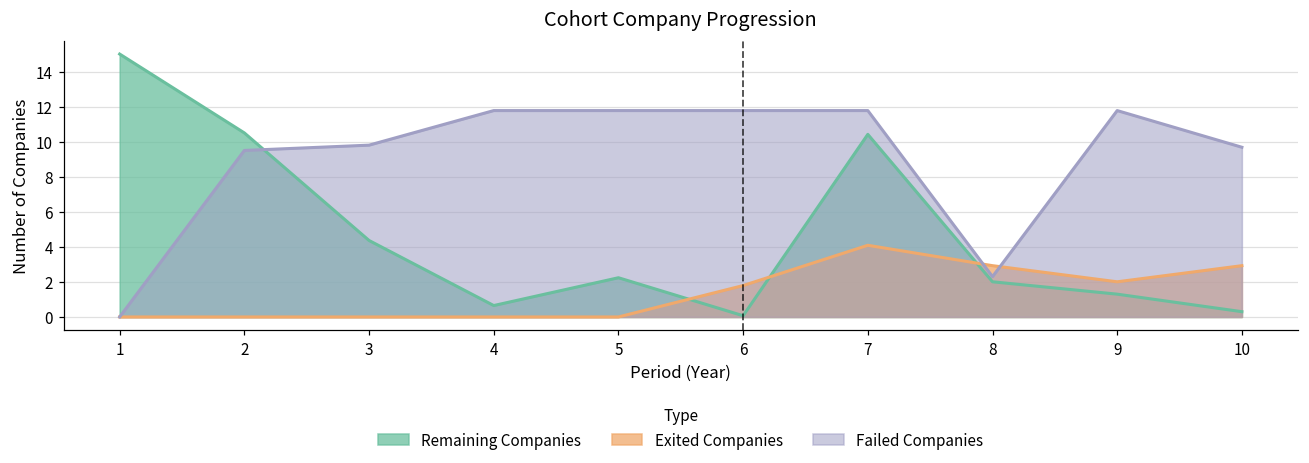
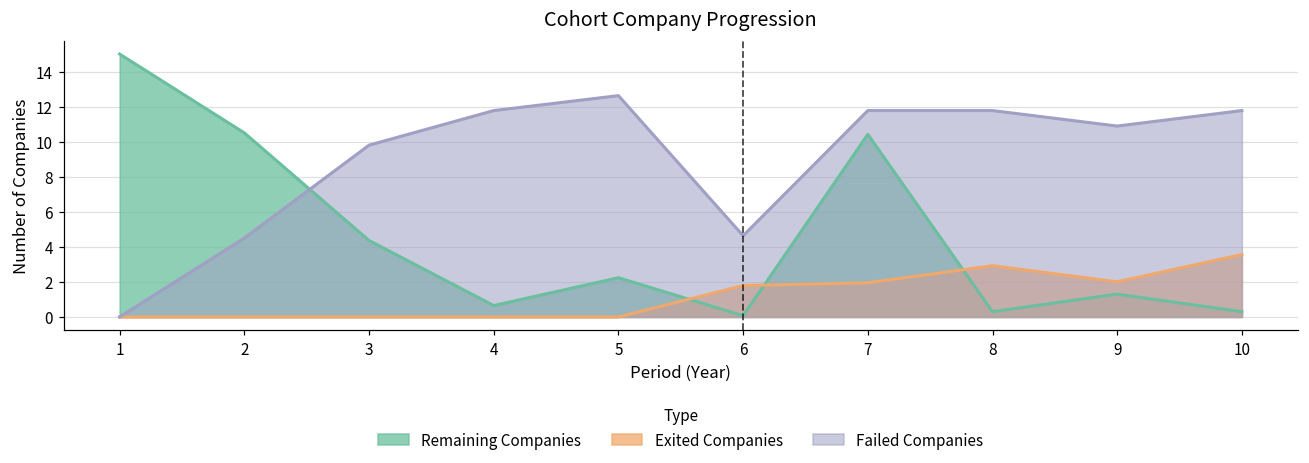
Failed Companies, 2: 9.5 -> 4.5
Failed Companies, 5: 11.8 -> 12.6
Failed Companies, 6: 11.8 -> 4.6
Exited Companies, 7: 4.1 -> 2.0
Remaining Companies, 8: 2.0 -> 0.3
Failed Companies, 8: 2.3 -> 11.8
Failed Companies, 9: 11.8 -> 10.9
Exited Companies, 10: 2.9 -> 3.6
Failed Companies, 10: 9.7 -> 11.8
